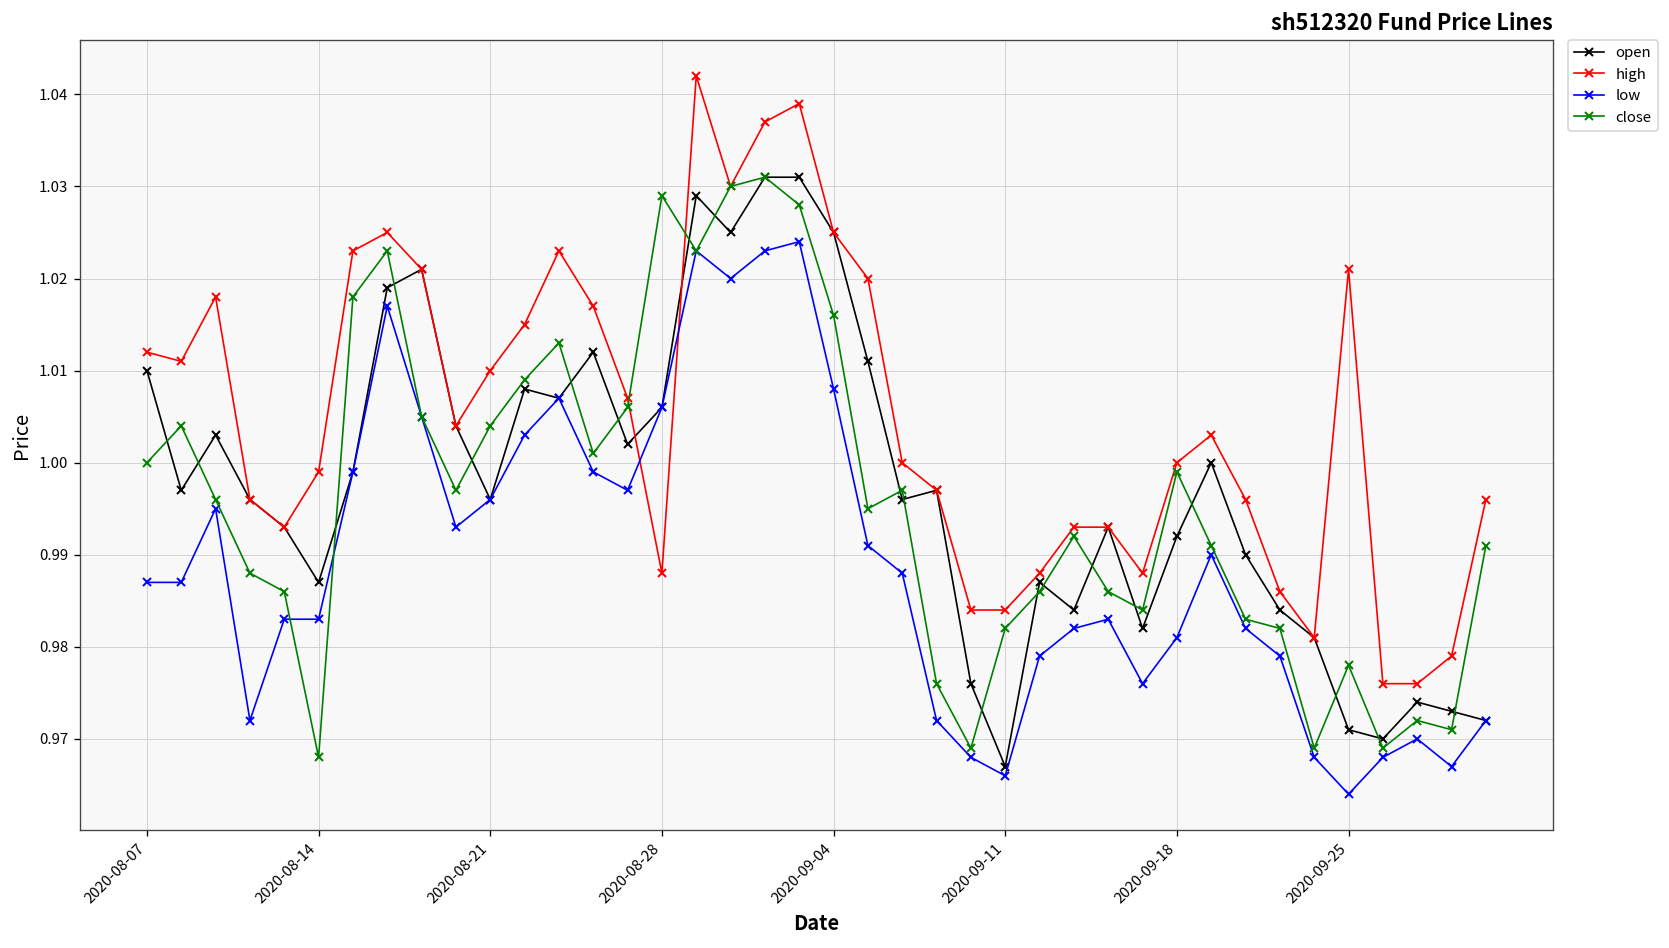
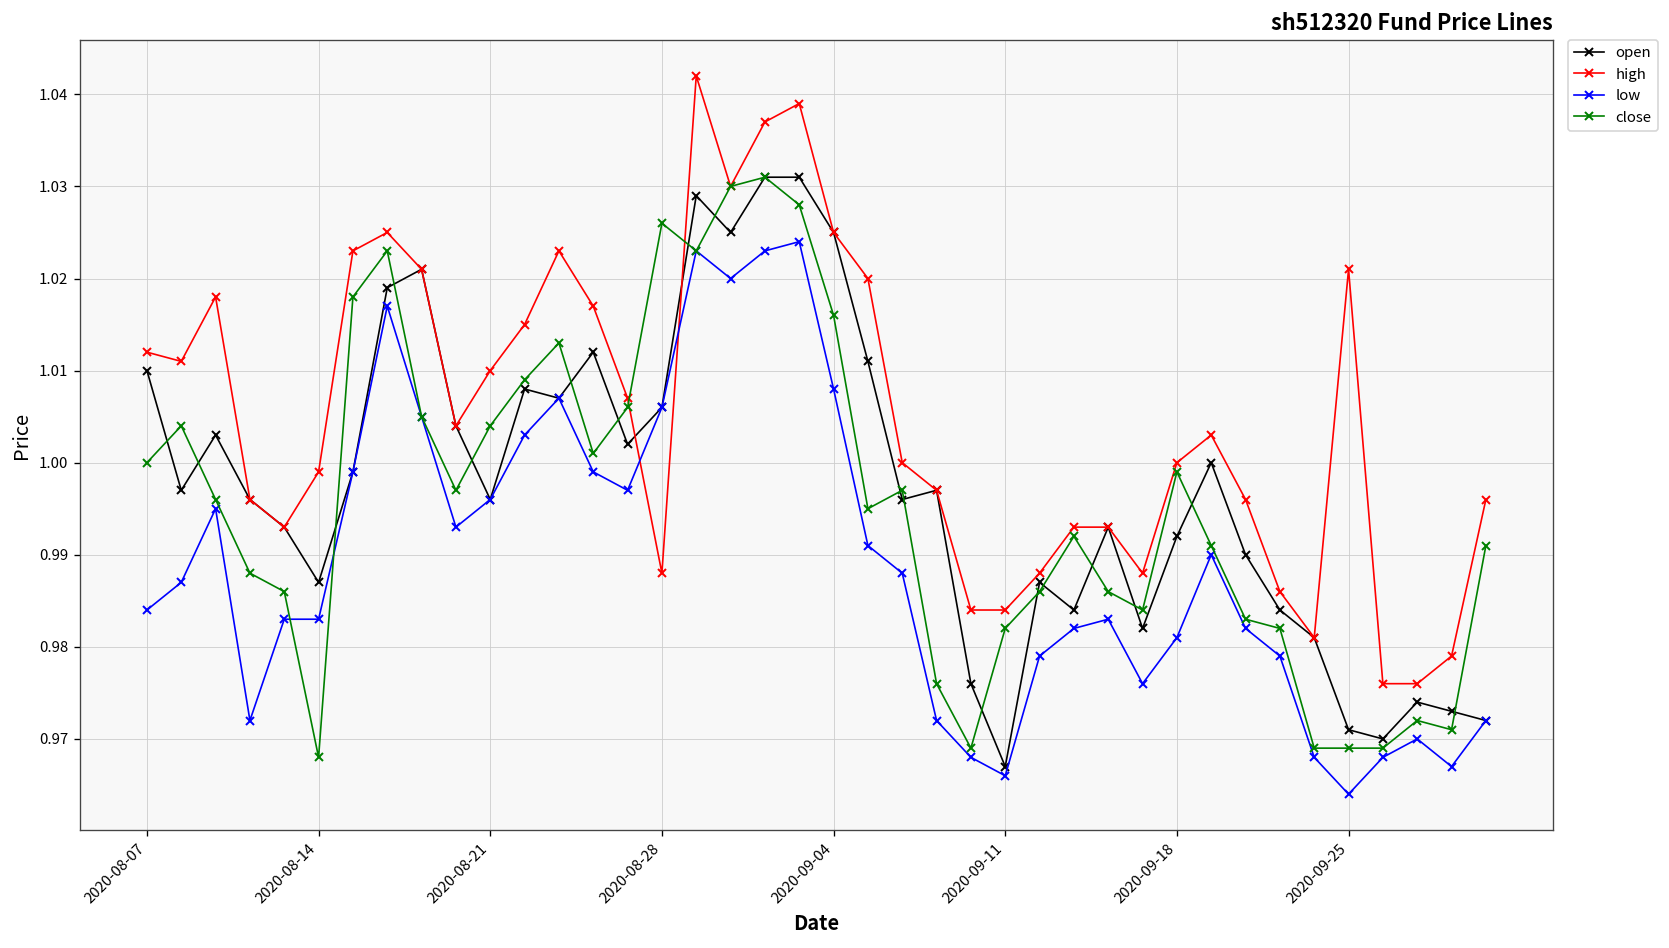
low, 2020-08-07: 0.987 -> 0.984
close, 2020-08-28: 1.029 -> 1.026
close, 2020-09-25: 0.978 -> 0.969
